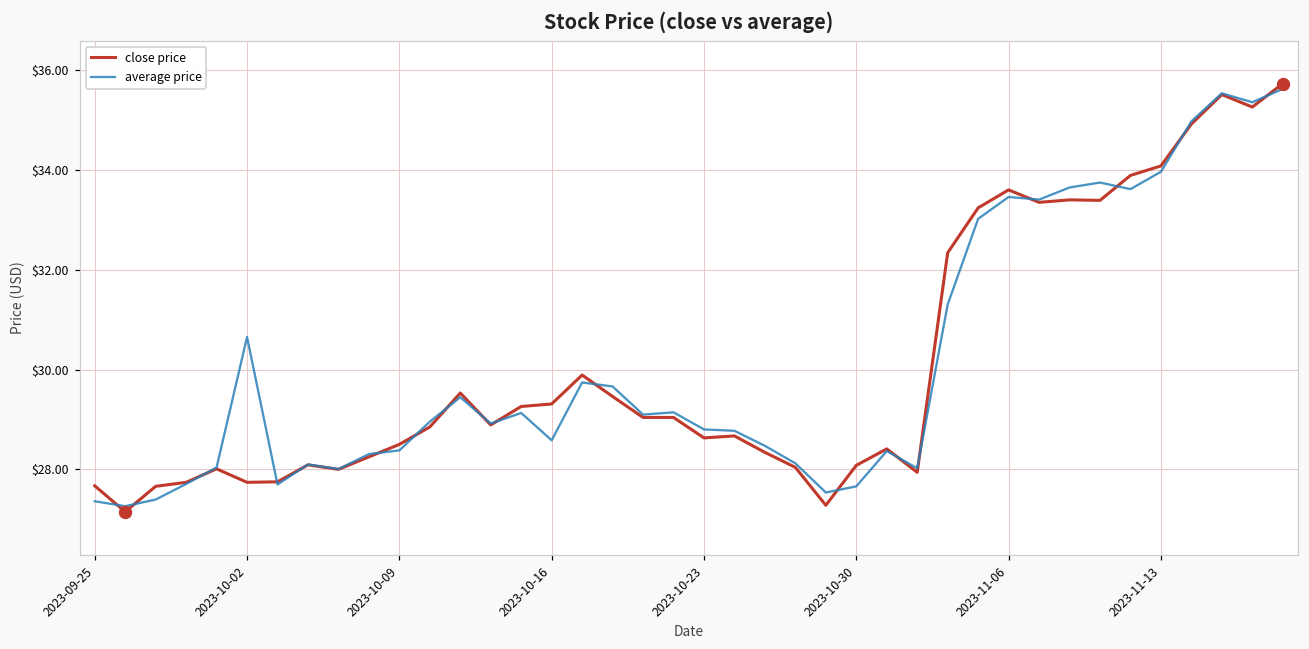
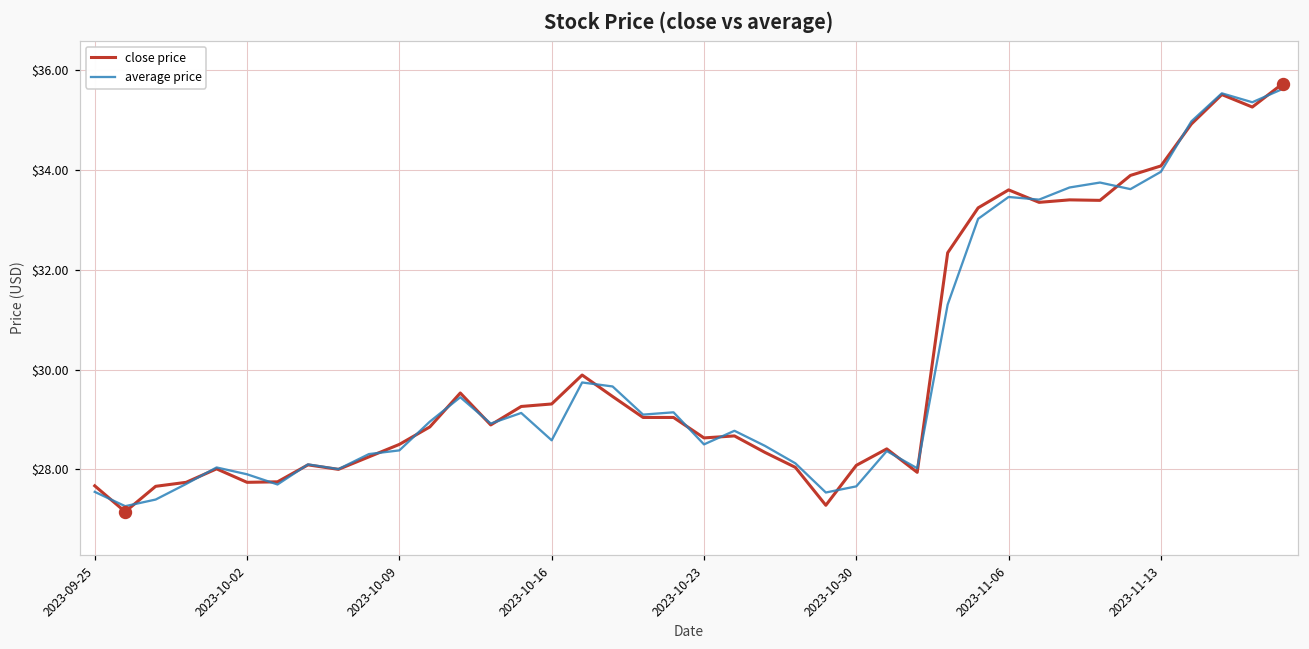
average price, 2023-09-25: $27.4 -> $27.5
average price, 2023-10-02: $30.7 -> $27.9
average price, 2023-10-23: $28.8 -> $28.5
